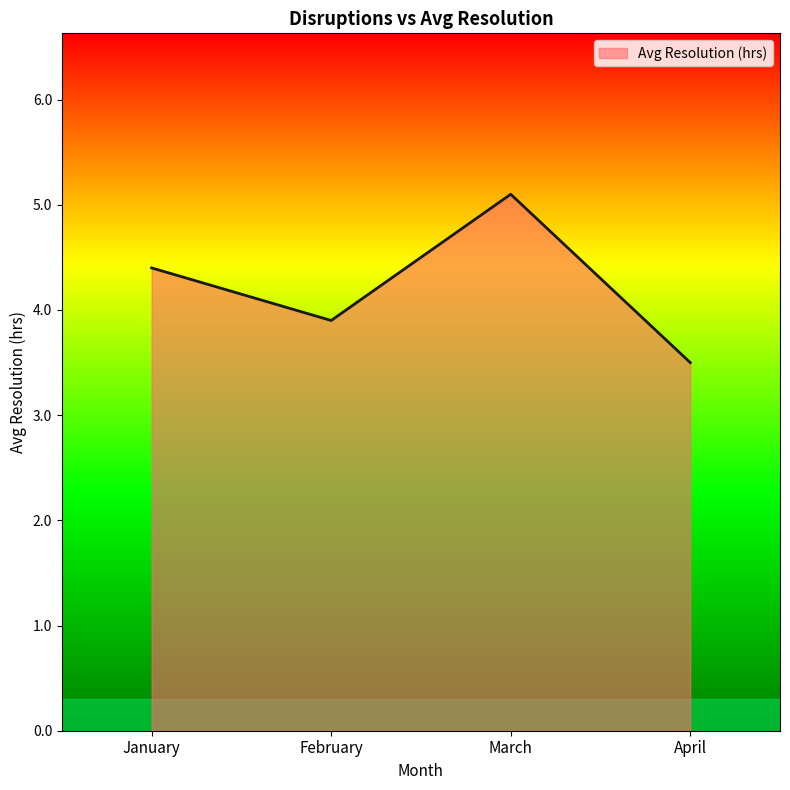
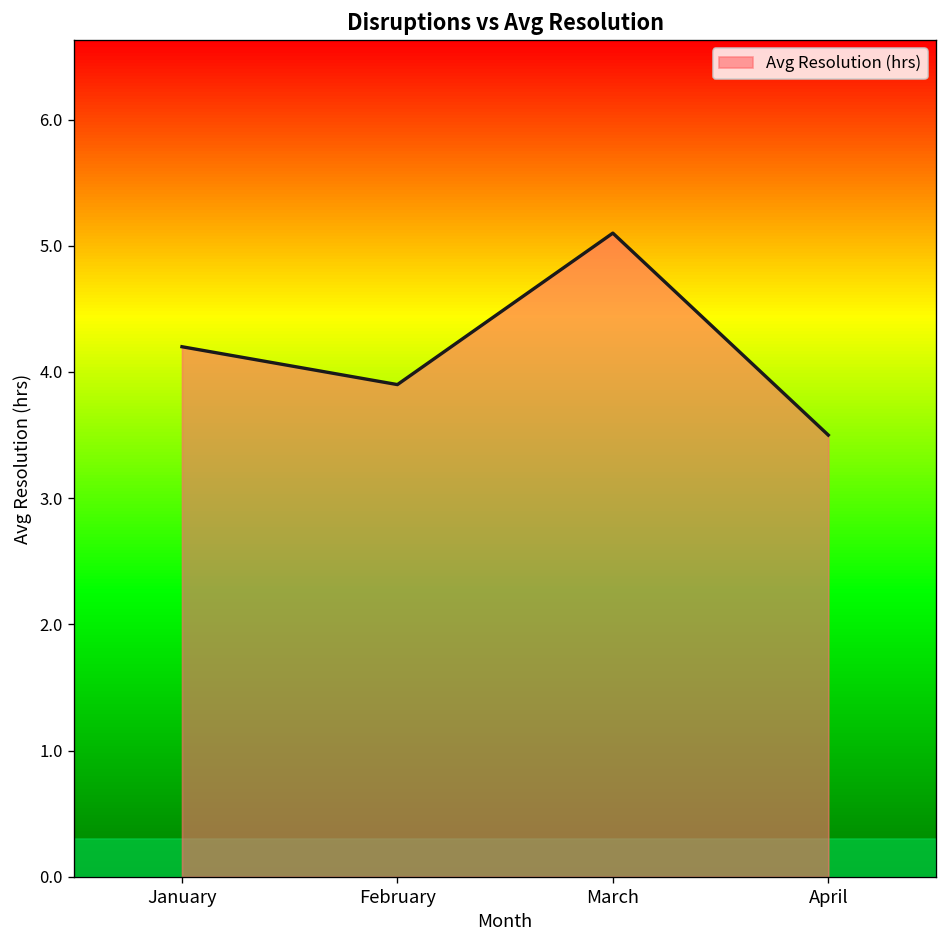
January: 4.4 -> 4.2
